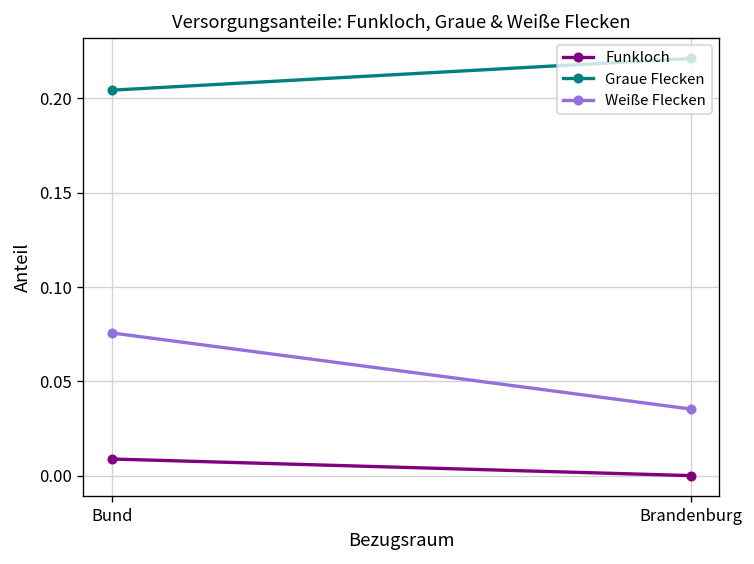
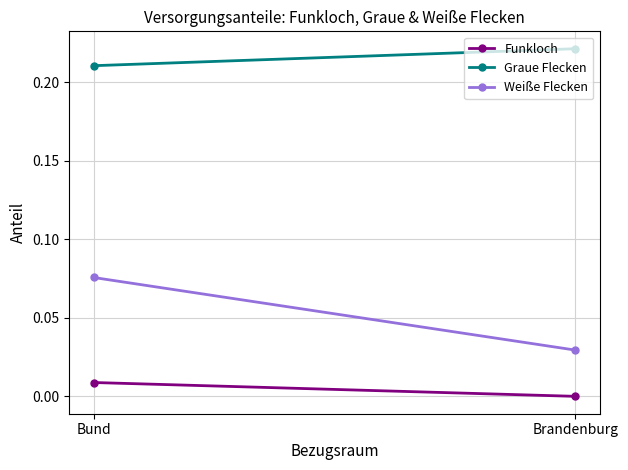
Graue Flecken, Bund: 0.204 -> 0.210
Weiße Flecken, Brandenburg: 0.035 -> 0.030
